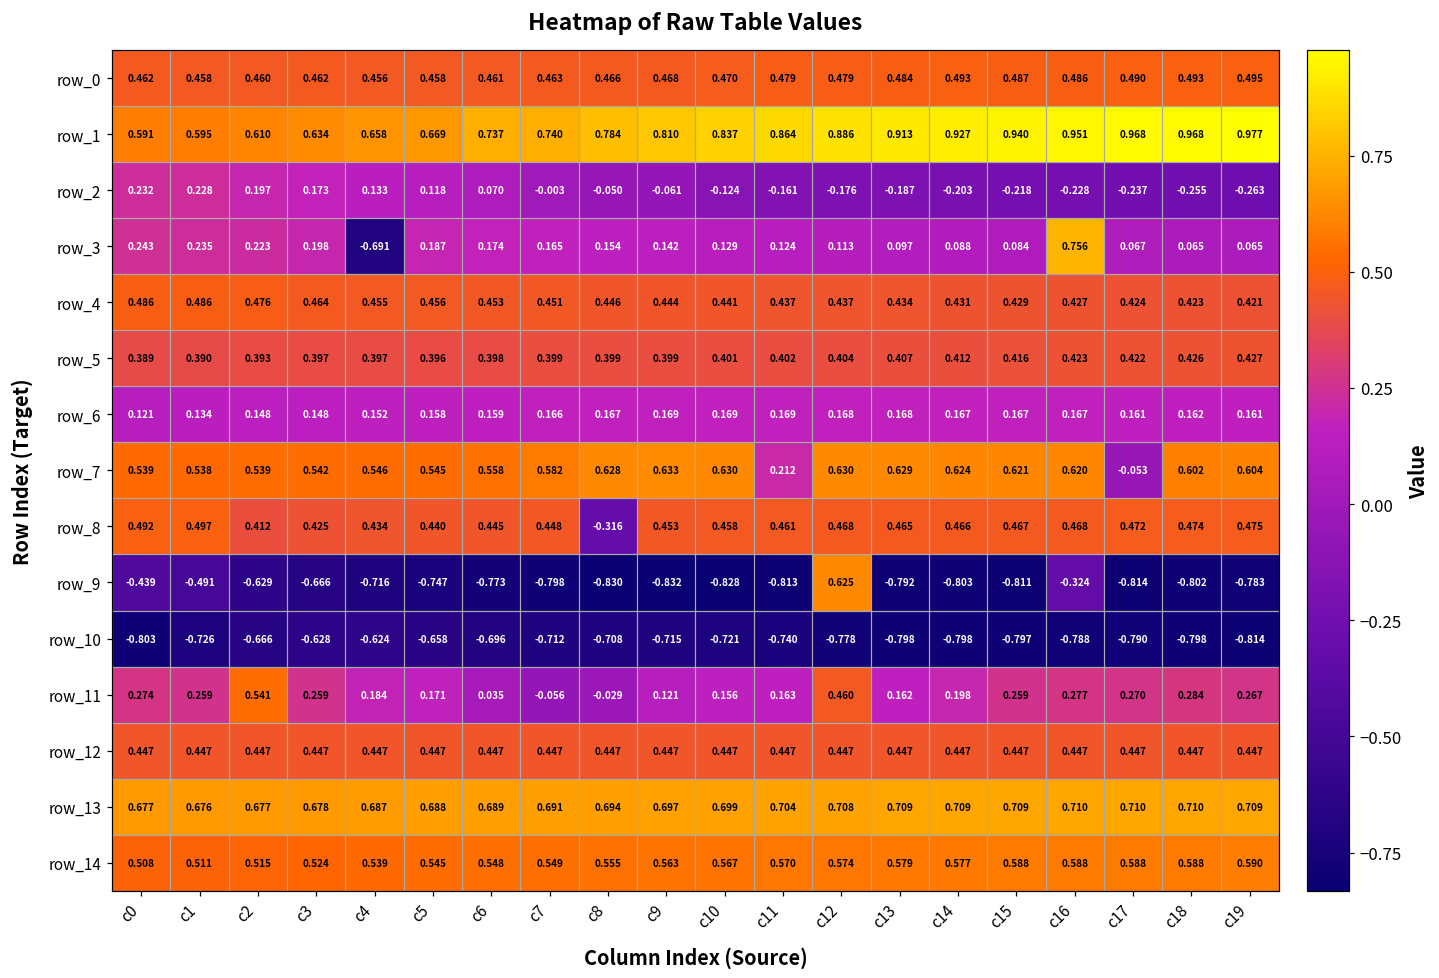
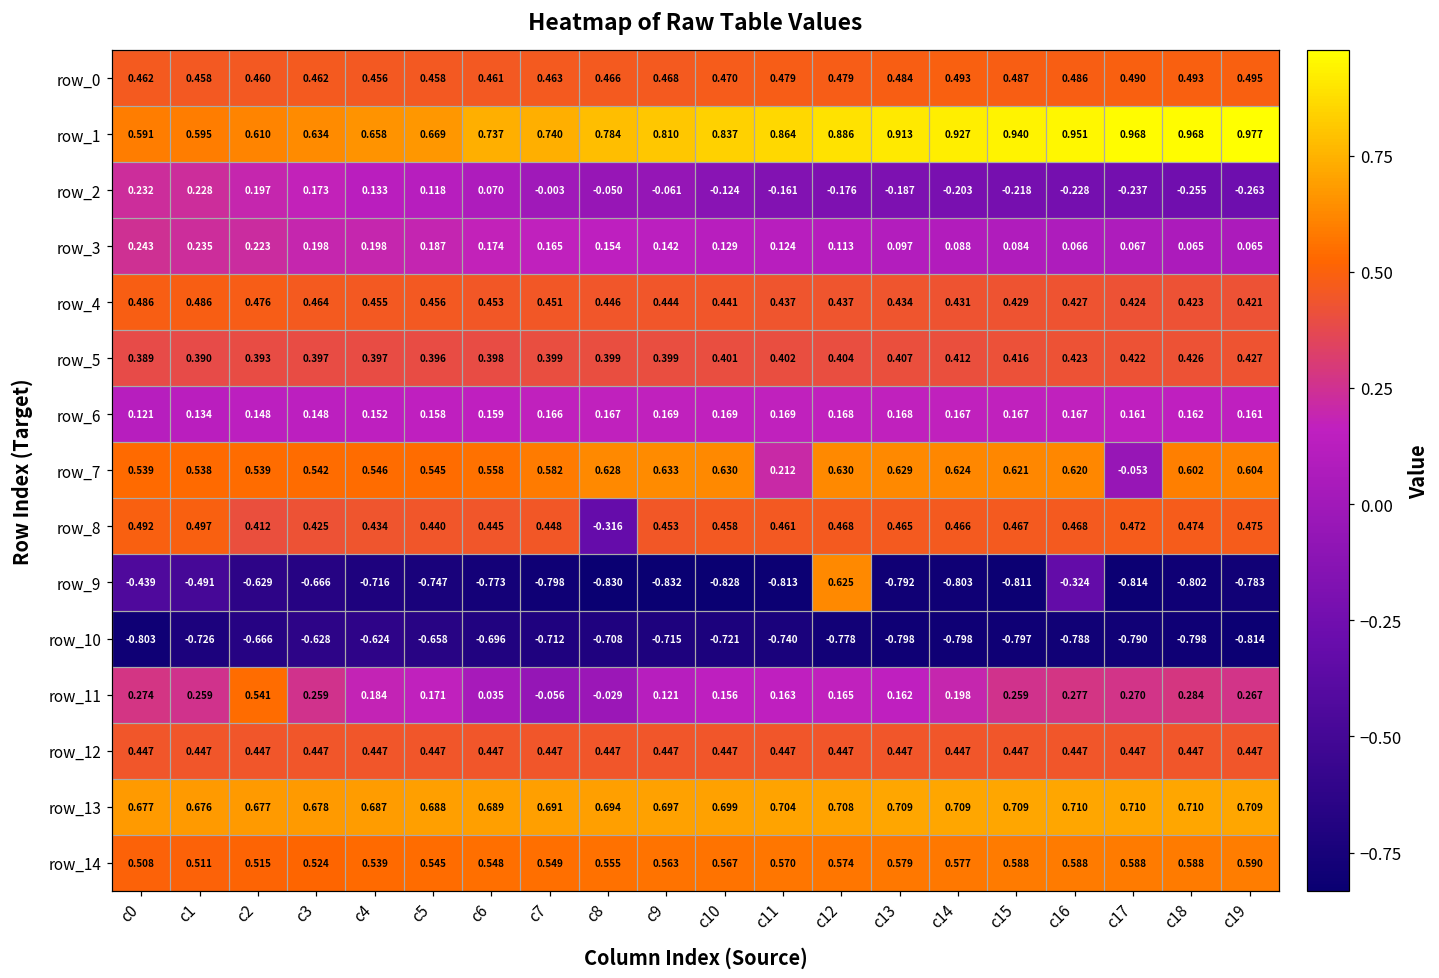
row_3, c4: -0.691 -> 0.198
row_3, c16: 0.756 -> 0.066
row_11, c12: 0.460 -> 0.165
